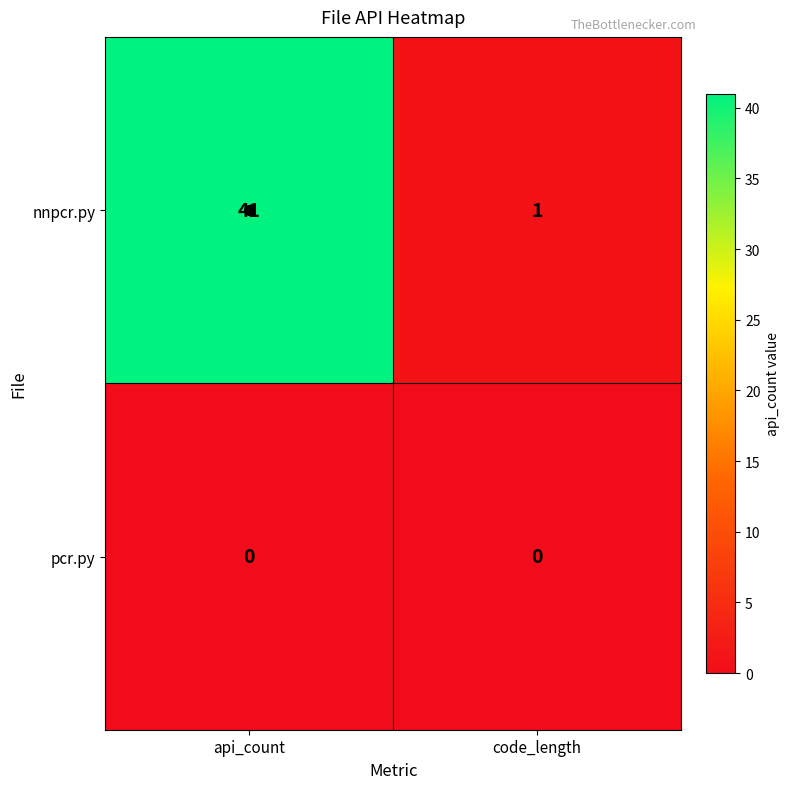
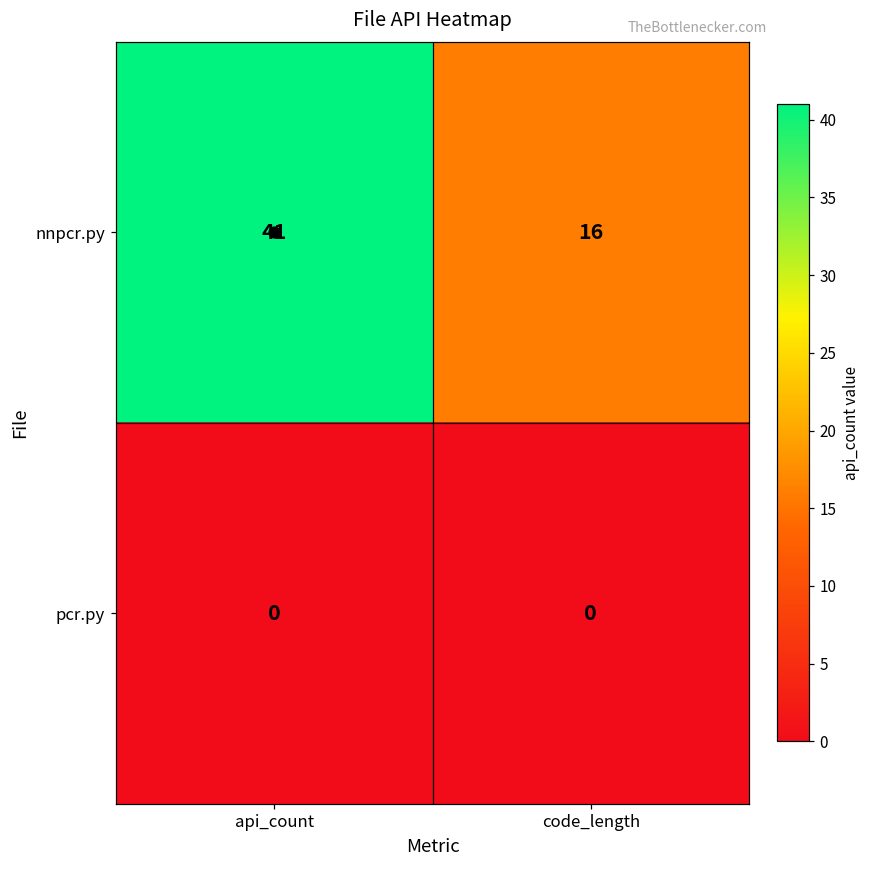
nnpcr.py, code_length: 1 -> 16
